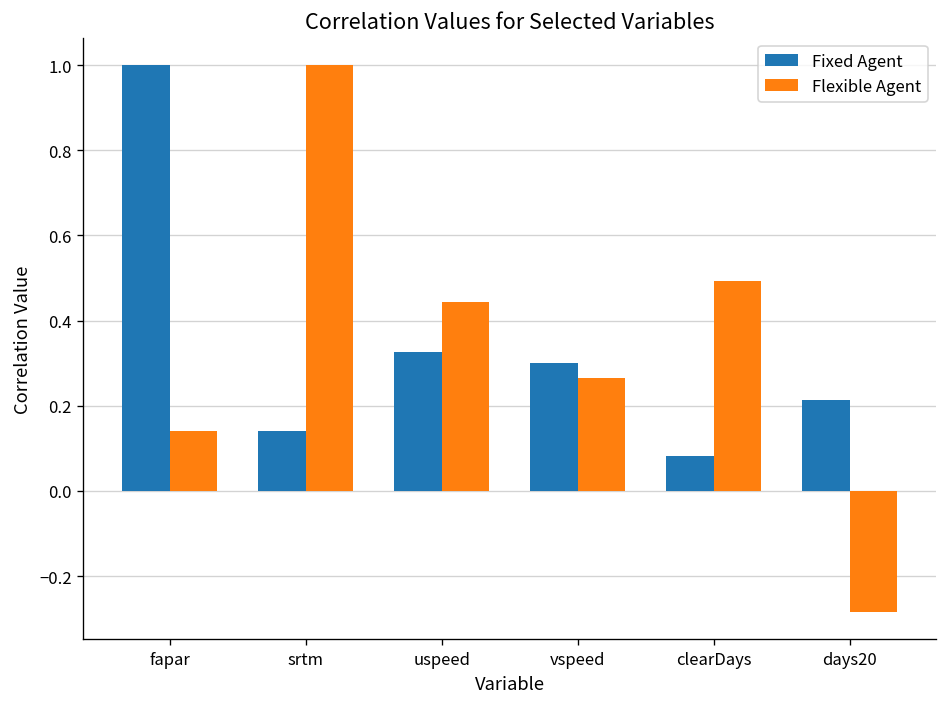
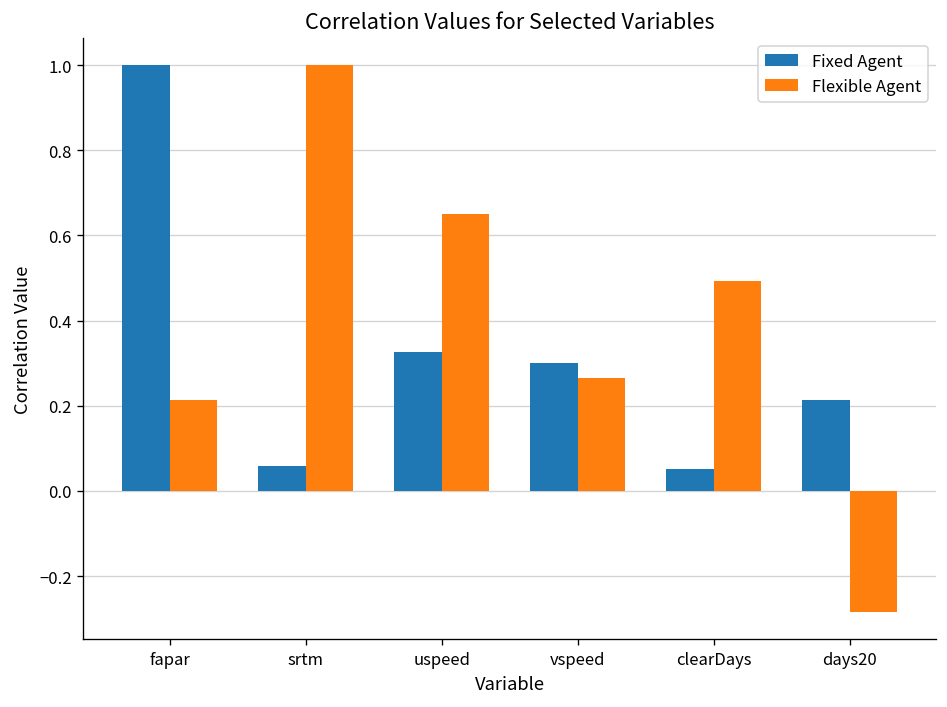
Flexible Agent, fapar: 0.14 -> 0.21
Fixed Agent, srtm: 0.14 -> 0.06
Flexible Agent, uspeed: 0.44 -> 0.65
Fixed Agent, clearDays: 0.08 -> 0.05
